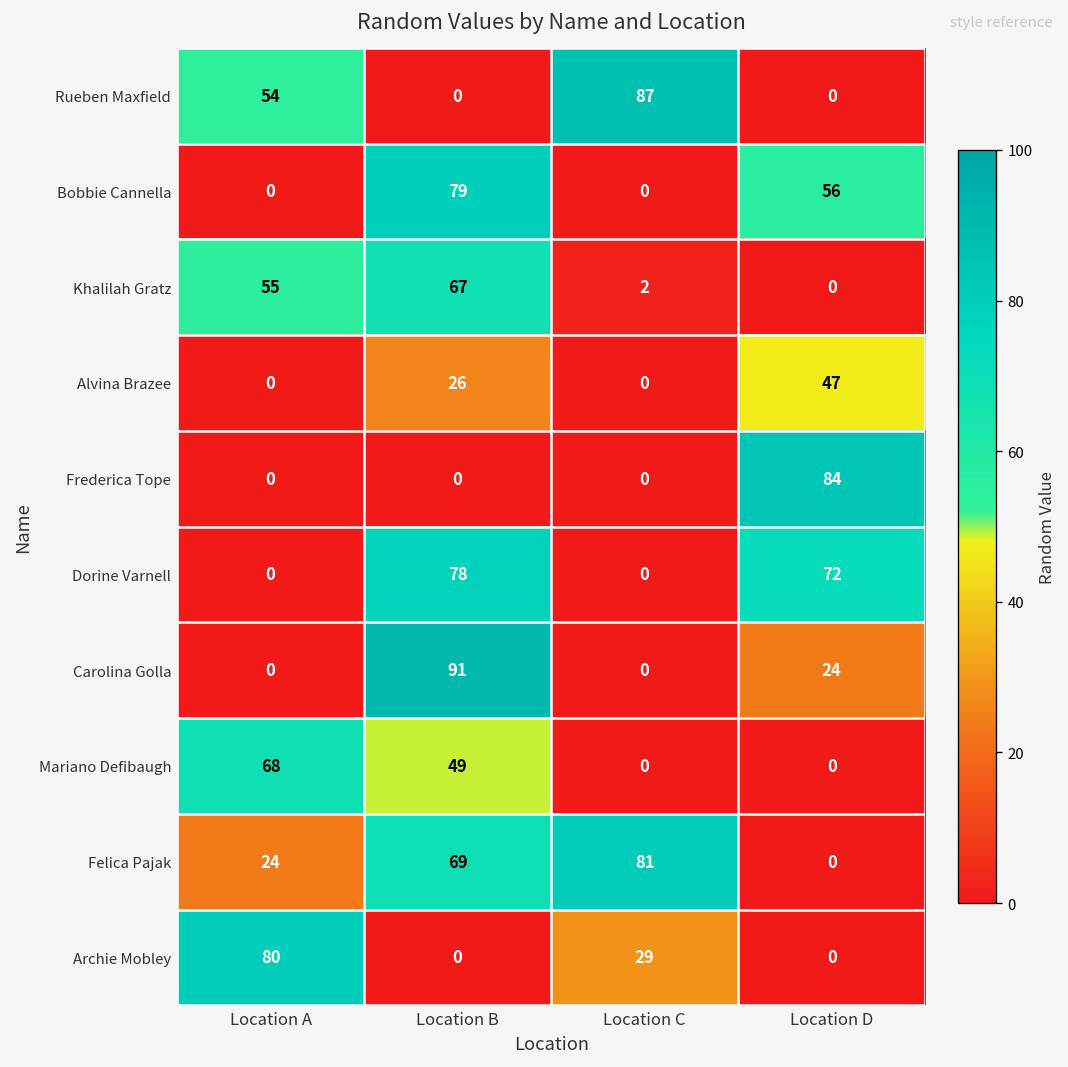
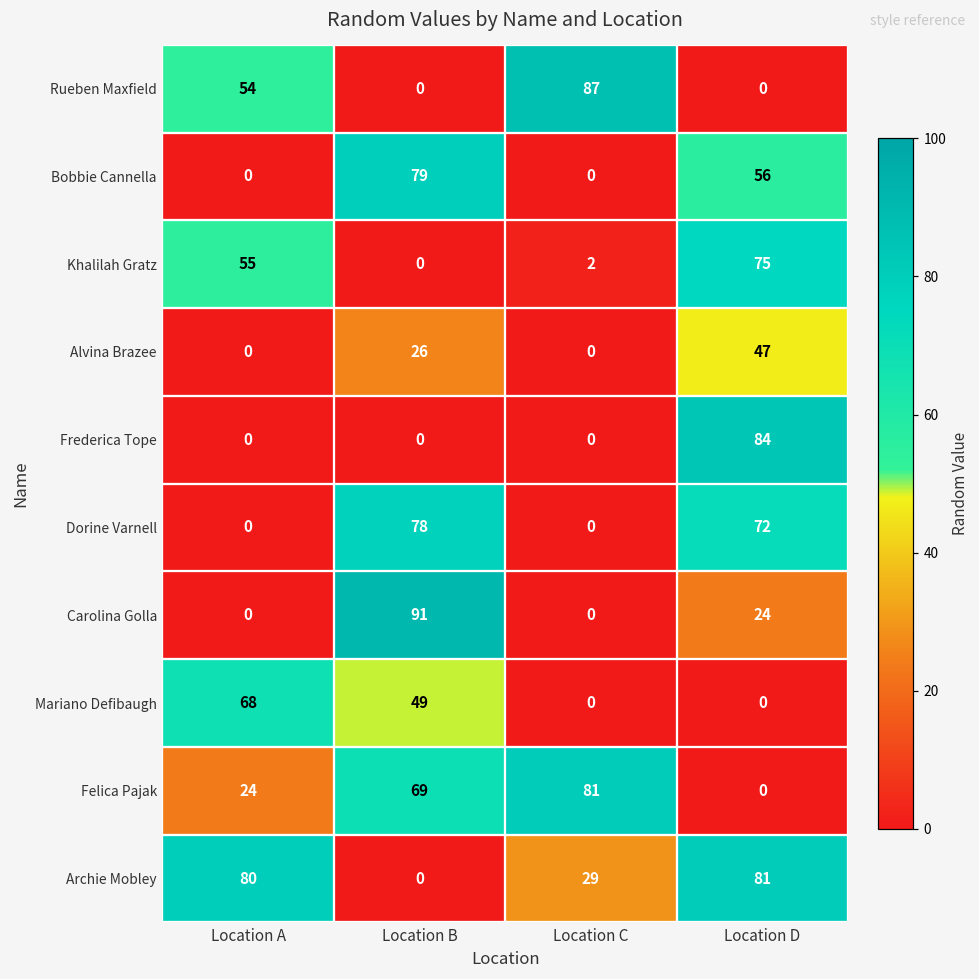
Khalilah Gratz, Location B: 67 -> 0
Khalilah Gratz, Location D: 0 -> 75
Archie Mobley, Location D: 0 -> 81
